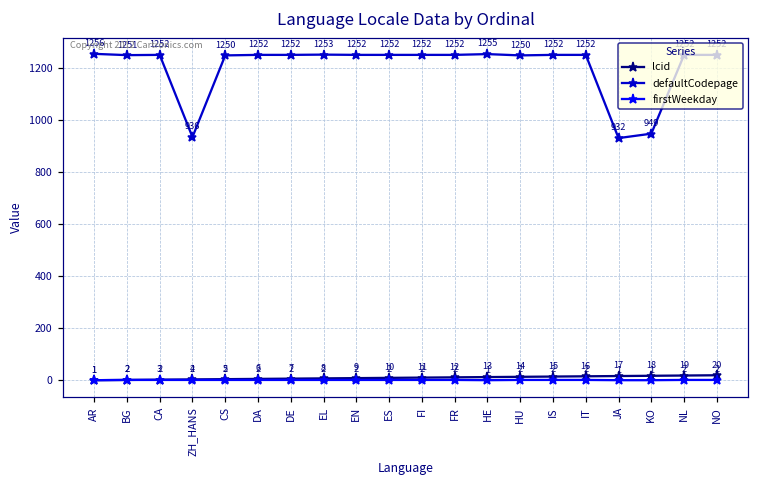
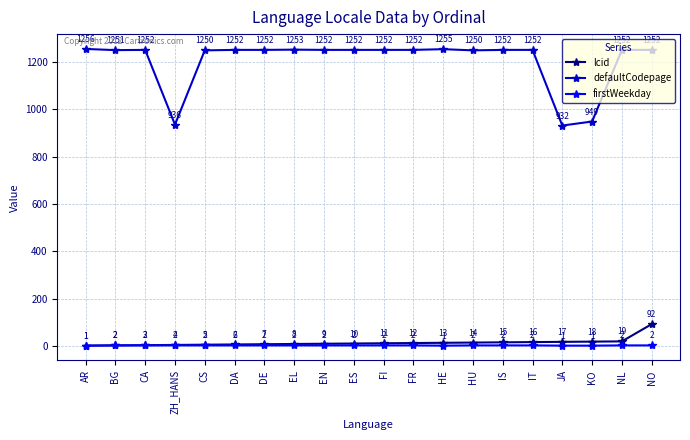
lcid, NO: 20 -> 92
